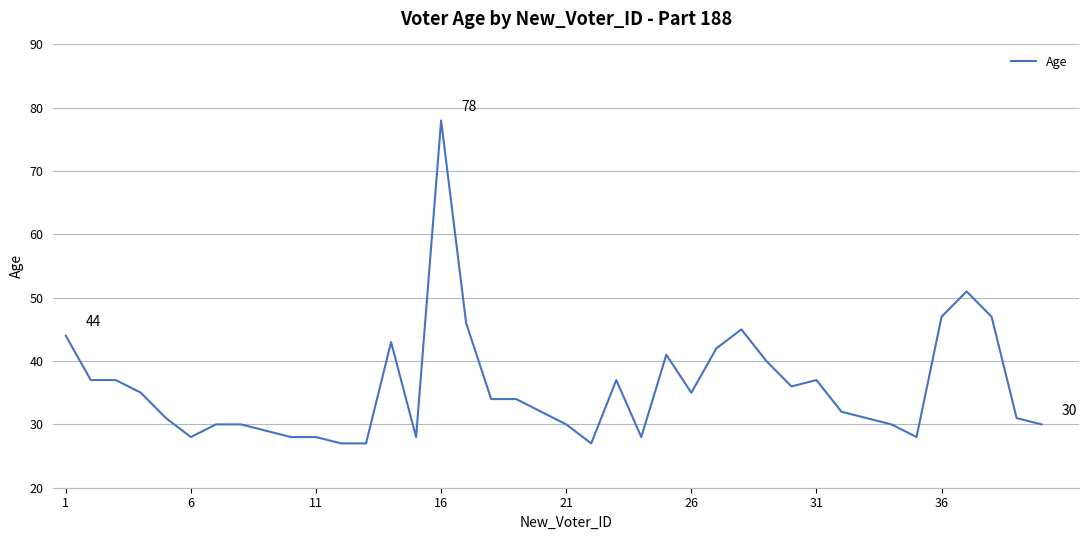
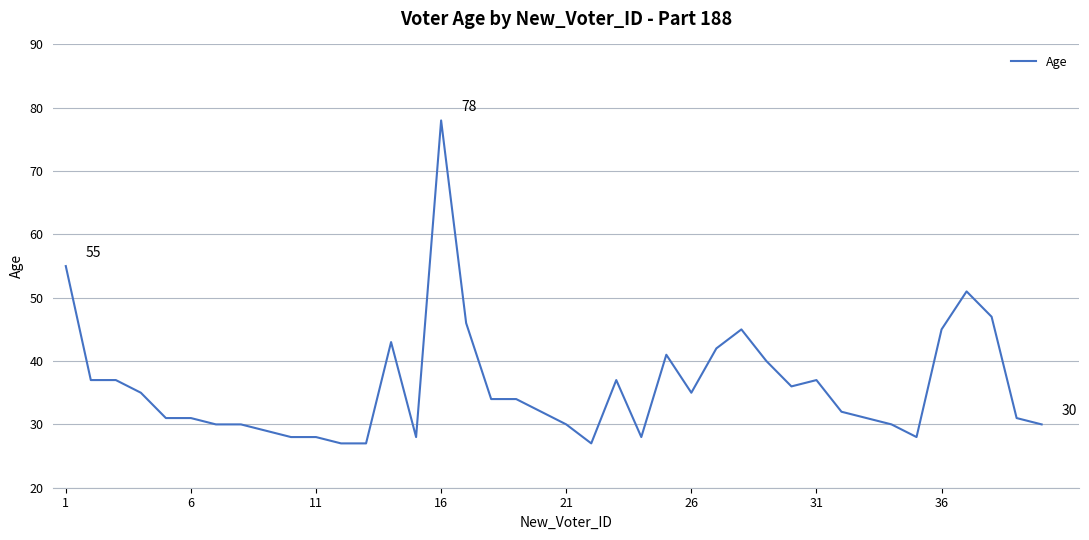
1: 44 -> 55
6: 28 -> 31
36: 47 -> 45
